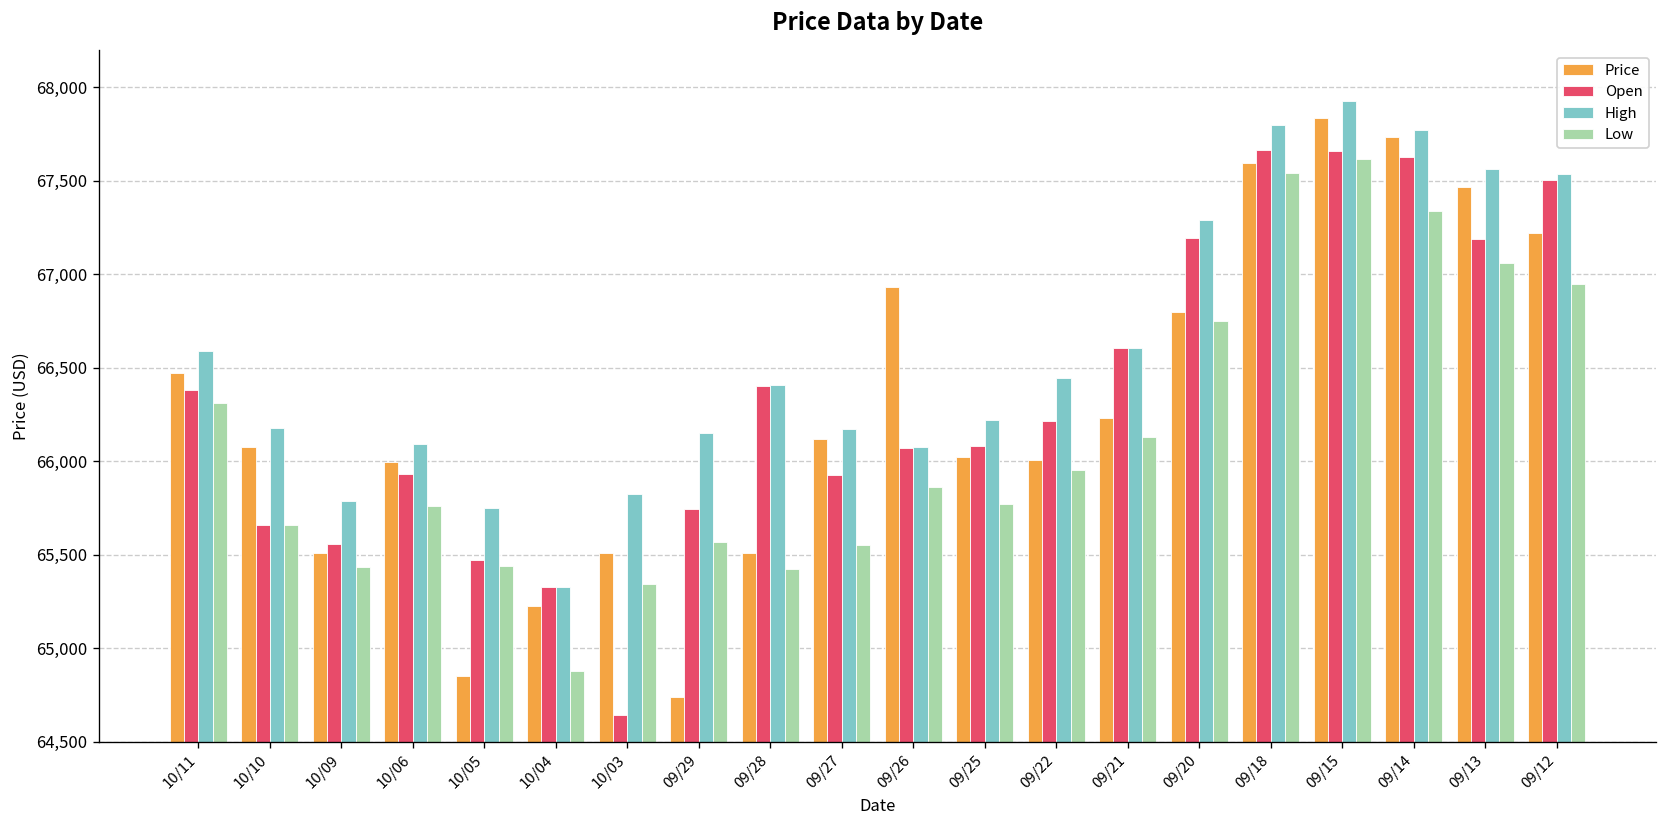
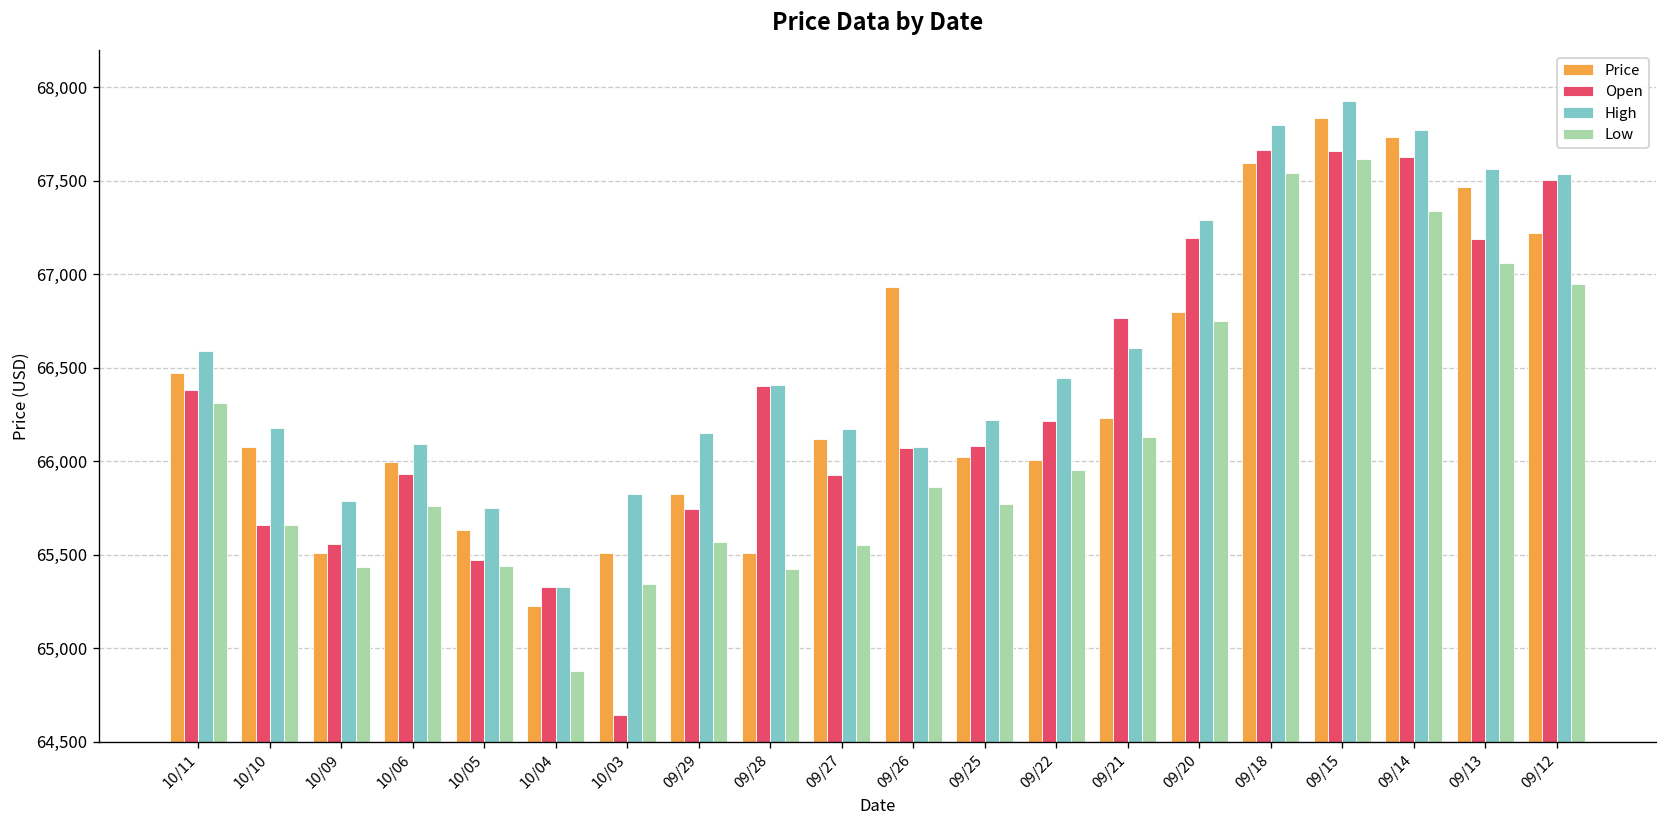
Price, 10/05: 64,850 -> 65,630
Price, 09/29: 64,740 -> 65,830
Open, 09/21: 66,610 -> 66,770
